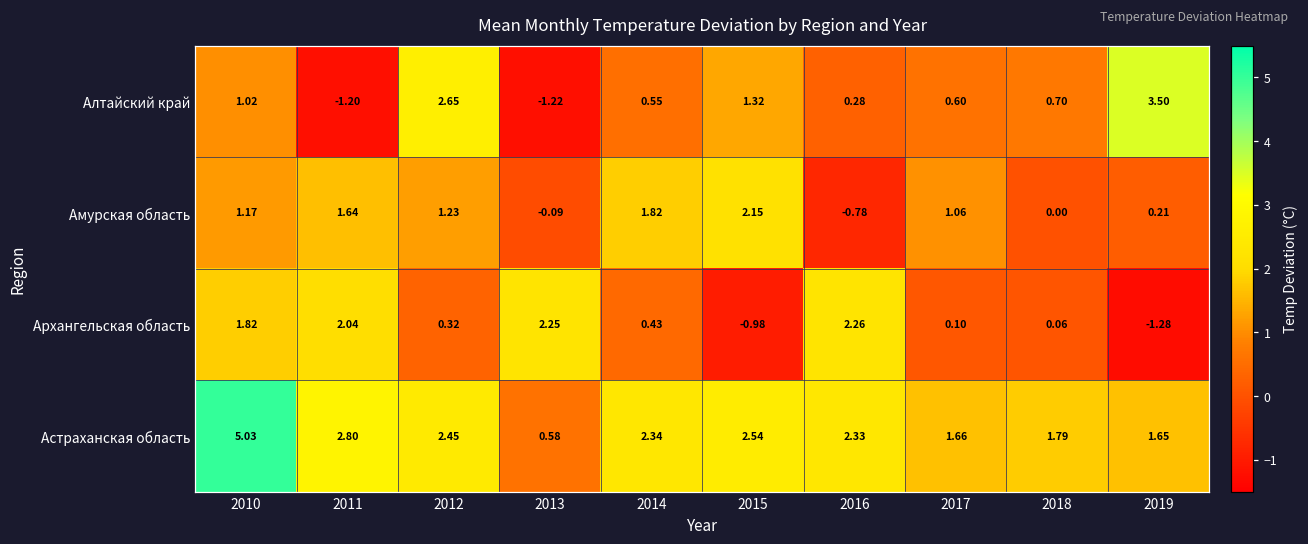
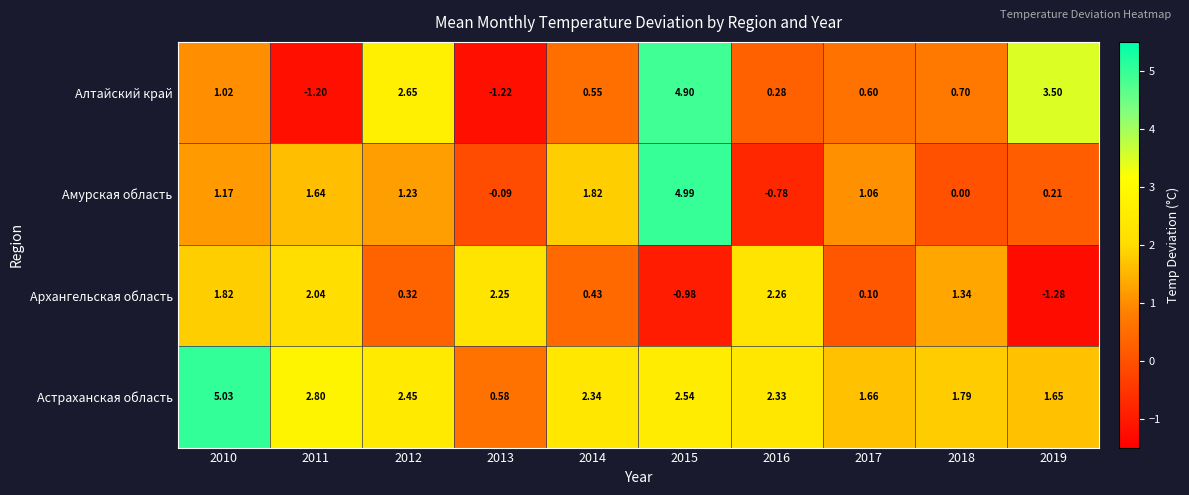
Алтайский край, 2015: 1.32 -> 4.90
Амурская область, 2015: 2.15 -> 4.99
Архангельская область, 2018: 0.06 -> 1.34
